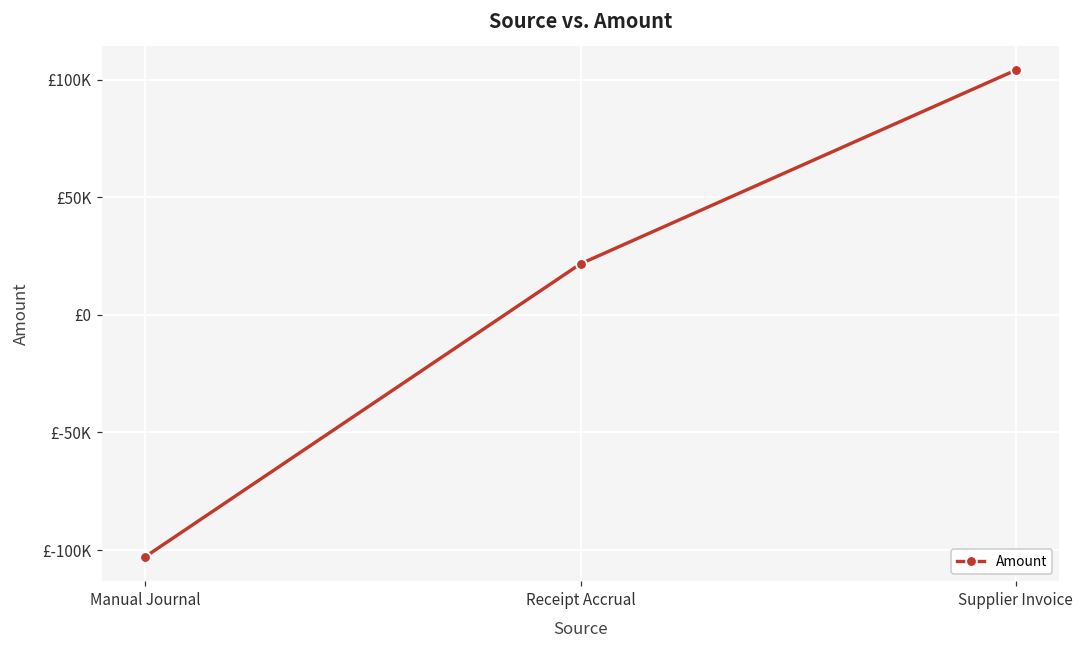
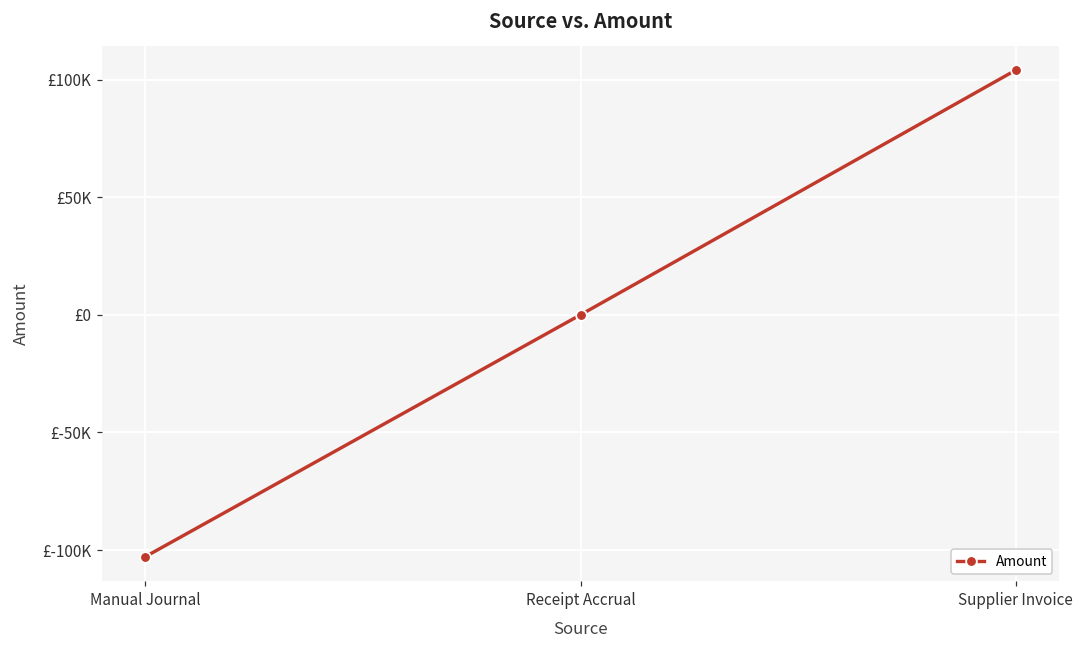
Receipt Accrual: £22000 -> £0
